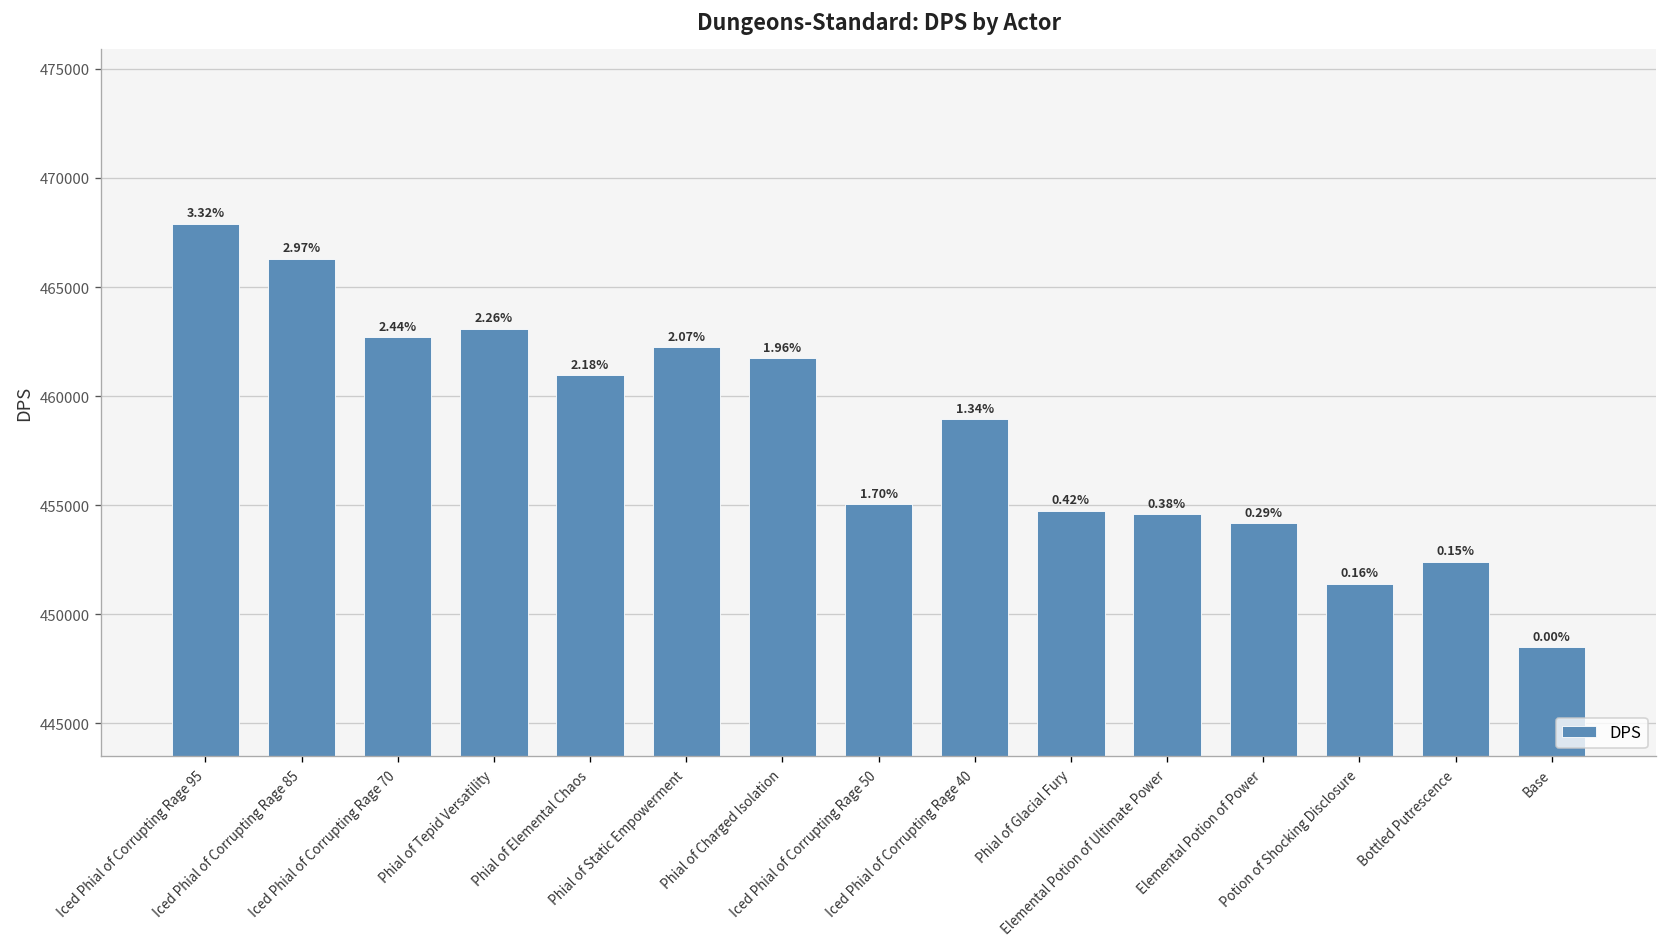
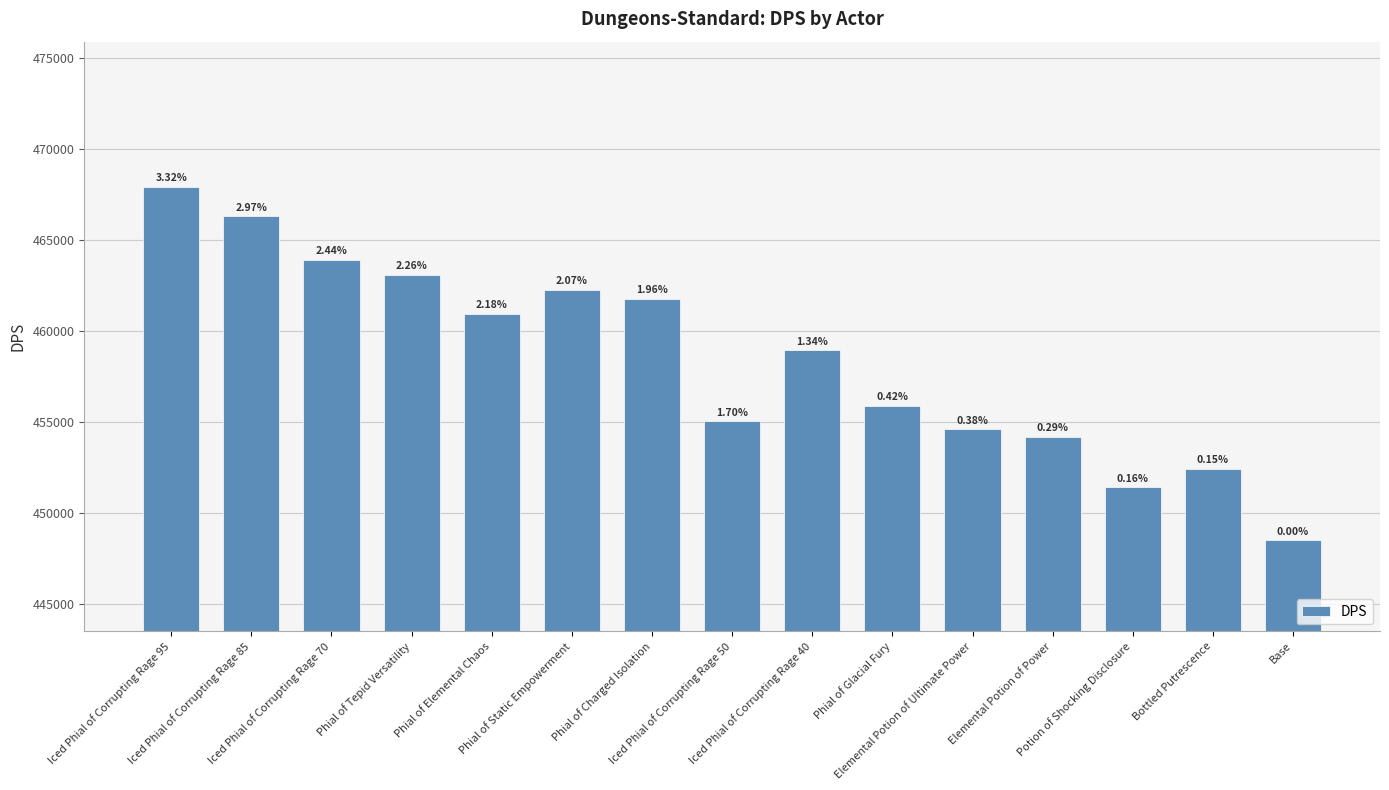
Iced Phial of Corrupting Rage 70: 462700 -> 463900
Phial of Glacial Fury: 454700 -> 455900
